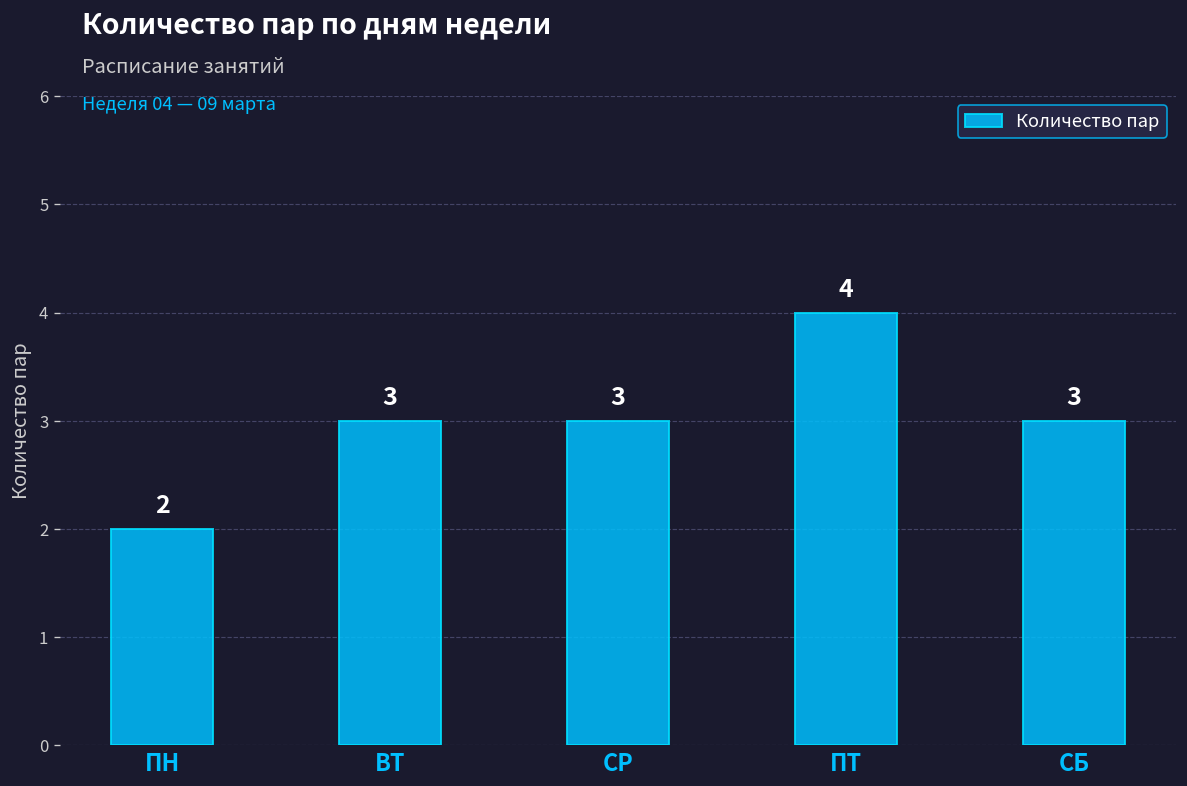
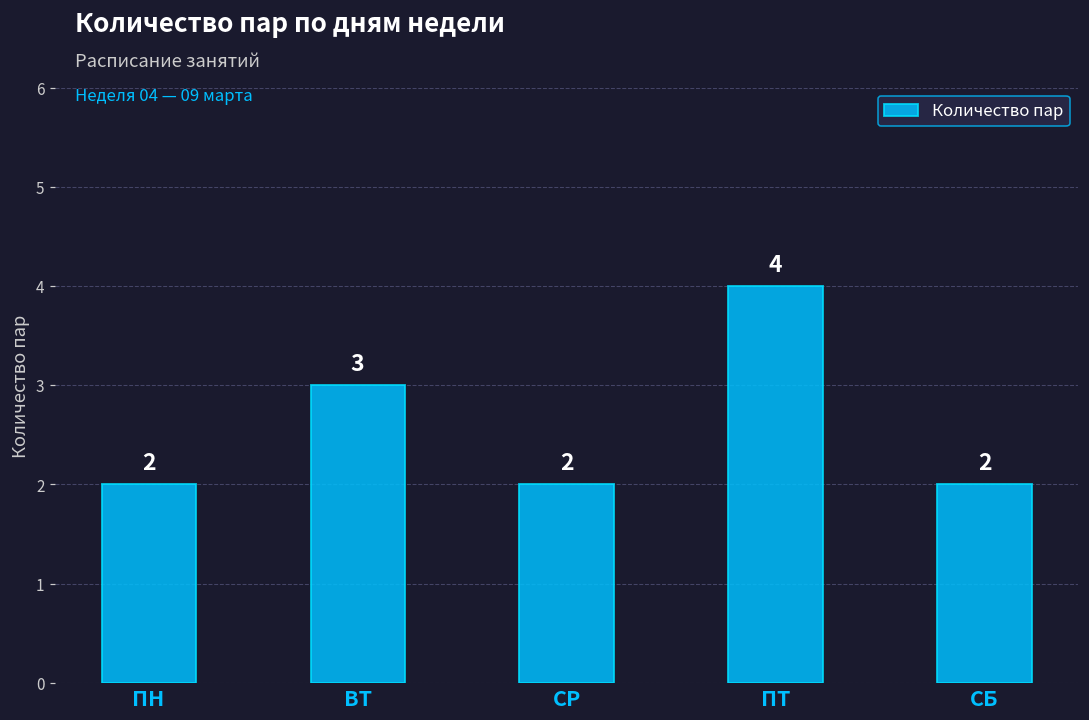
СР: 3 -> 2
СБ: 3 -> 2
